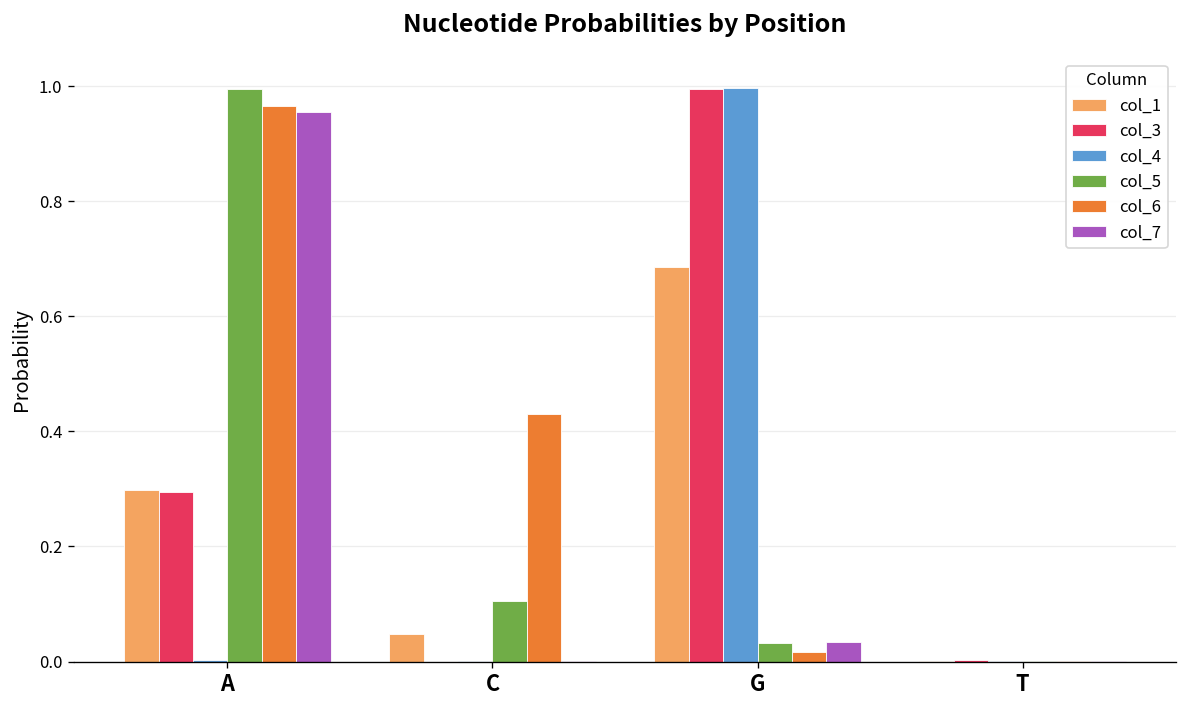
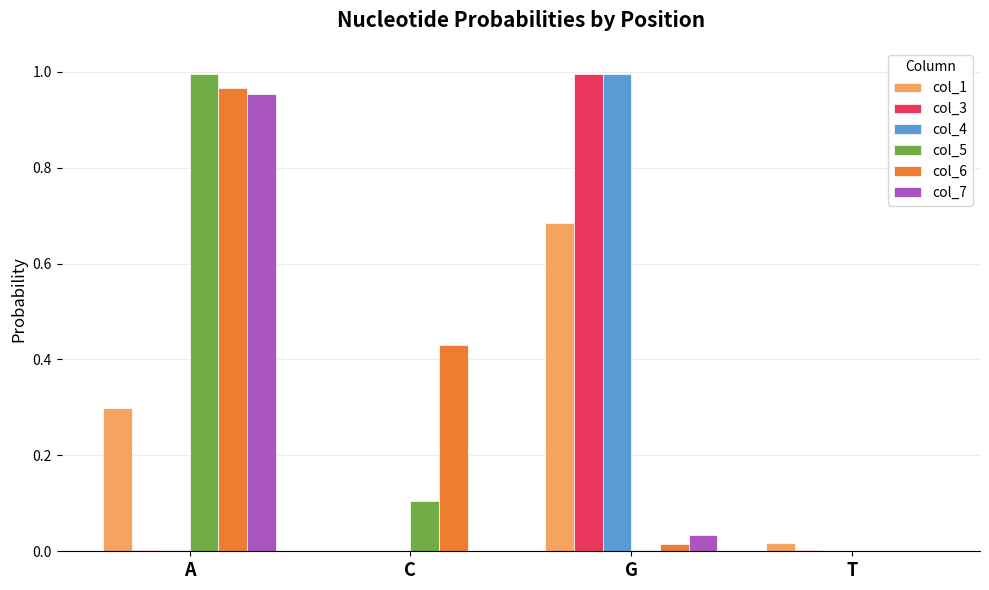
col_3, A: 0.29 -> 0.00
col_1, C: 0.05 -> 0.00
col_5, G: 0.03 -> 0.00
col_1, T: 0.00 -> 0.02
